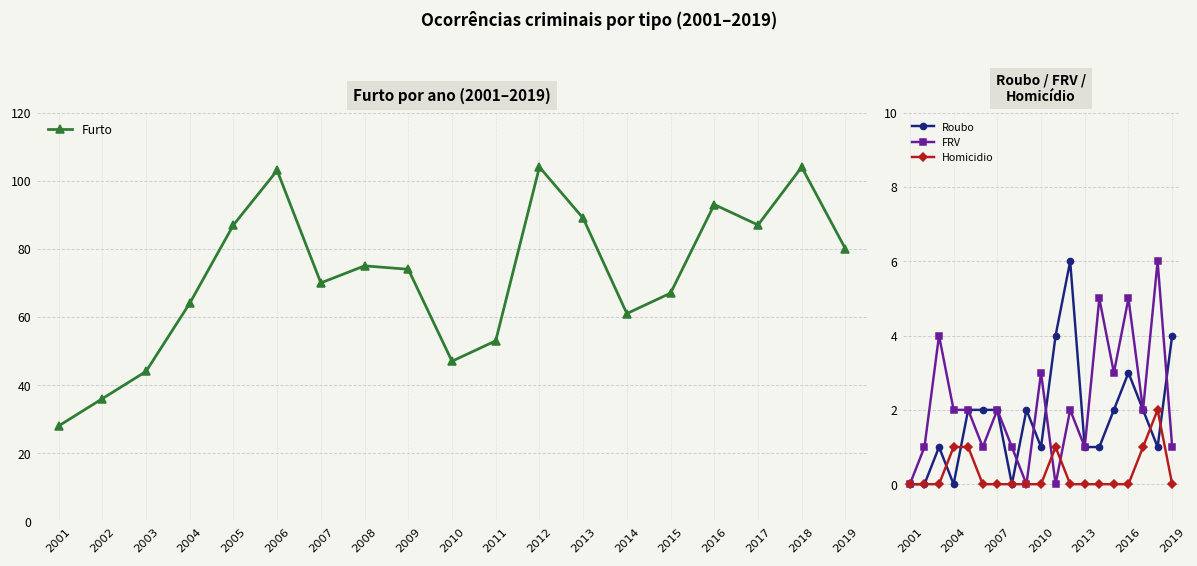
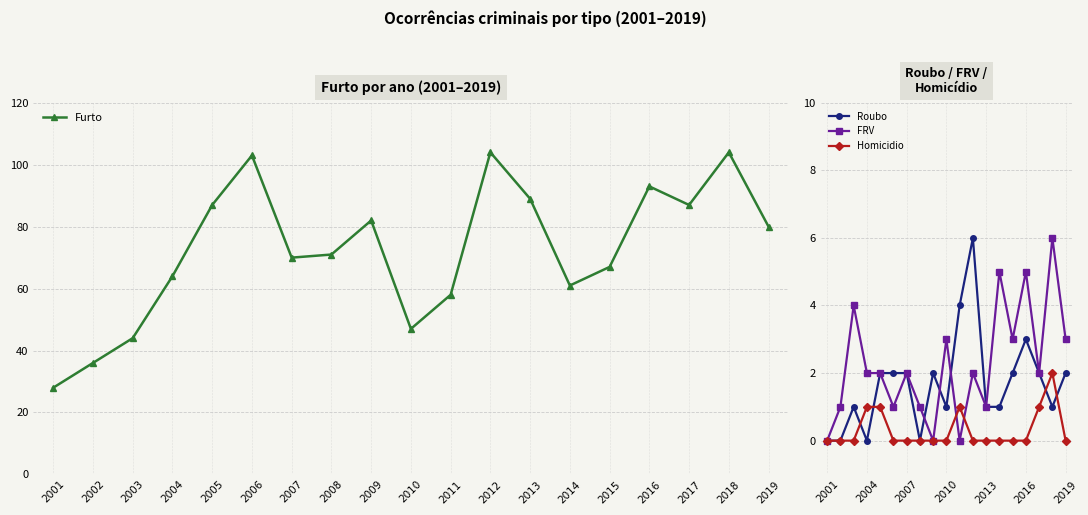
Furto por ano (2001–2019), 2008: 75 -> 71
Furto por ano (2001–2019), 2009: 74 -> 82
Furto por ano (2001–2019), 2011: 53 -> 58
Roubo / FRV / Homicídio, Roubo, 2019: 4 -> 2
Roubo / FRV / Homicídio, FRV, 2019: 1 -> 3
